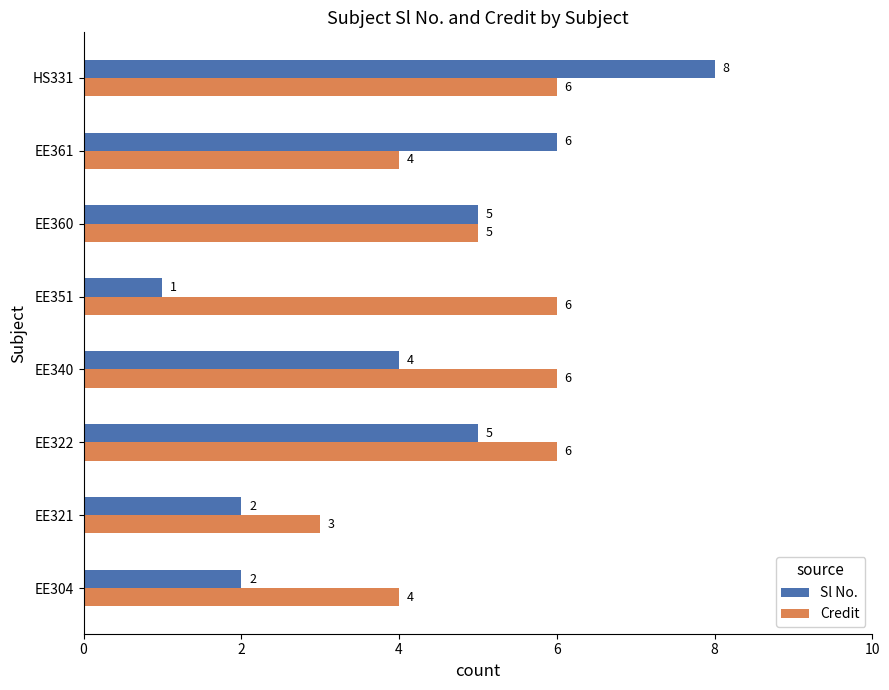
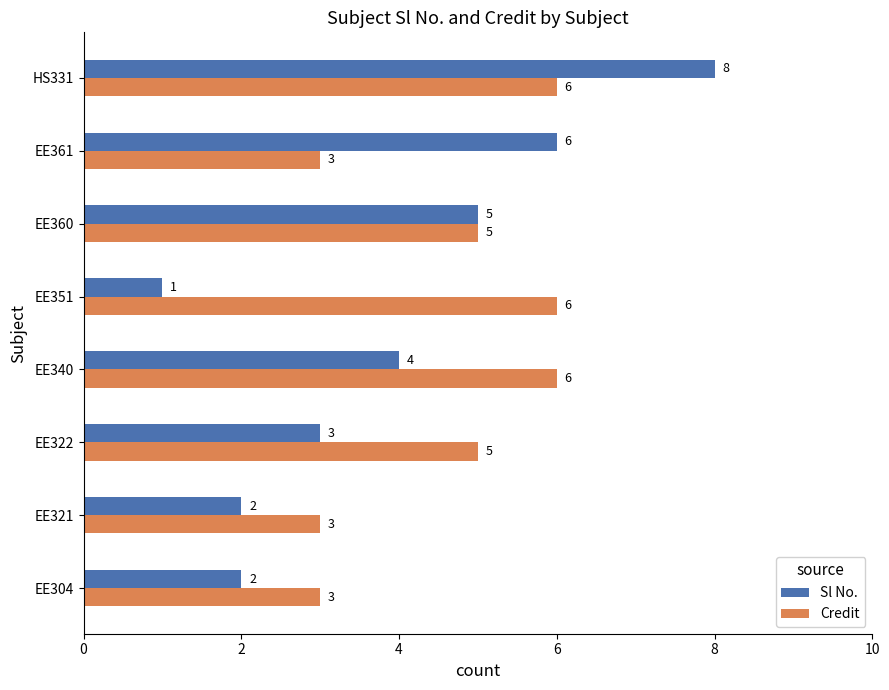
Credit, EE361: 4 -> 3
Sl No., EE322: 5 -> 3
Credit, EE322: 6 -> 5
Credit, EE304: 4 -> 3
